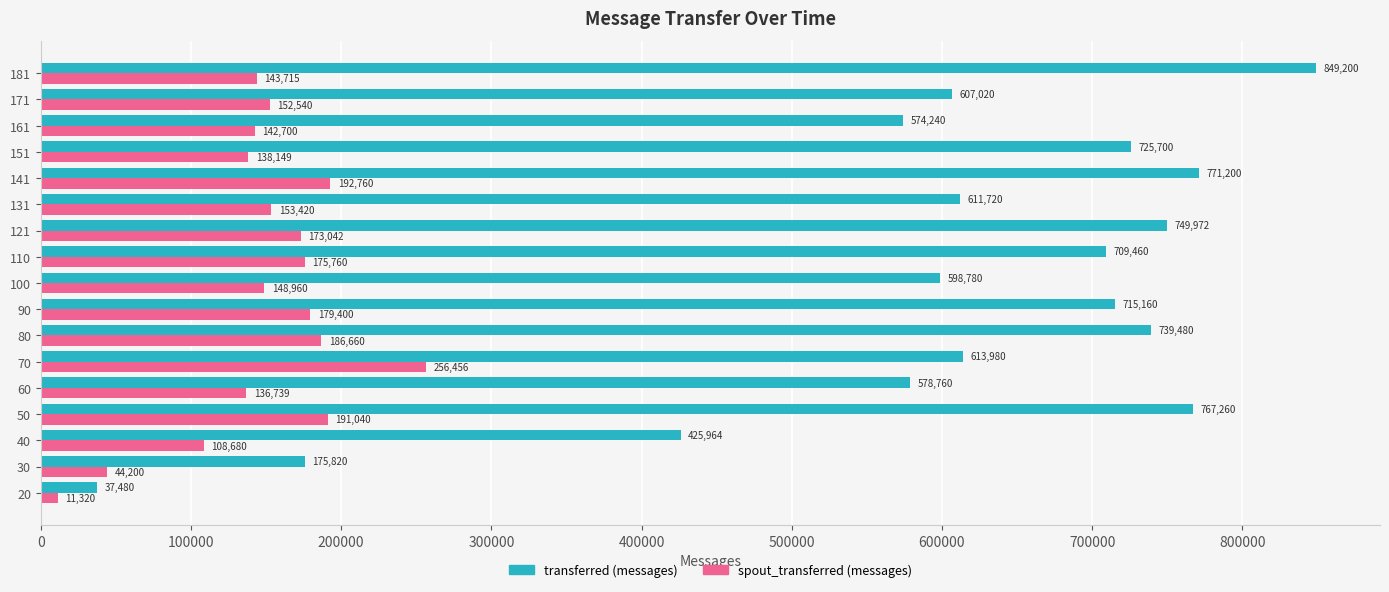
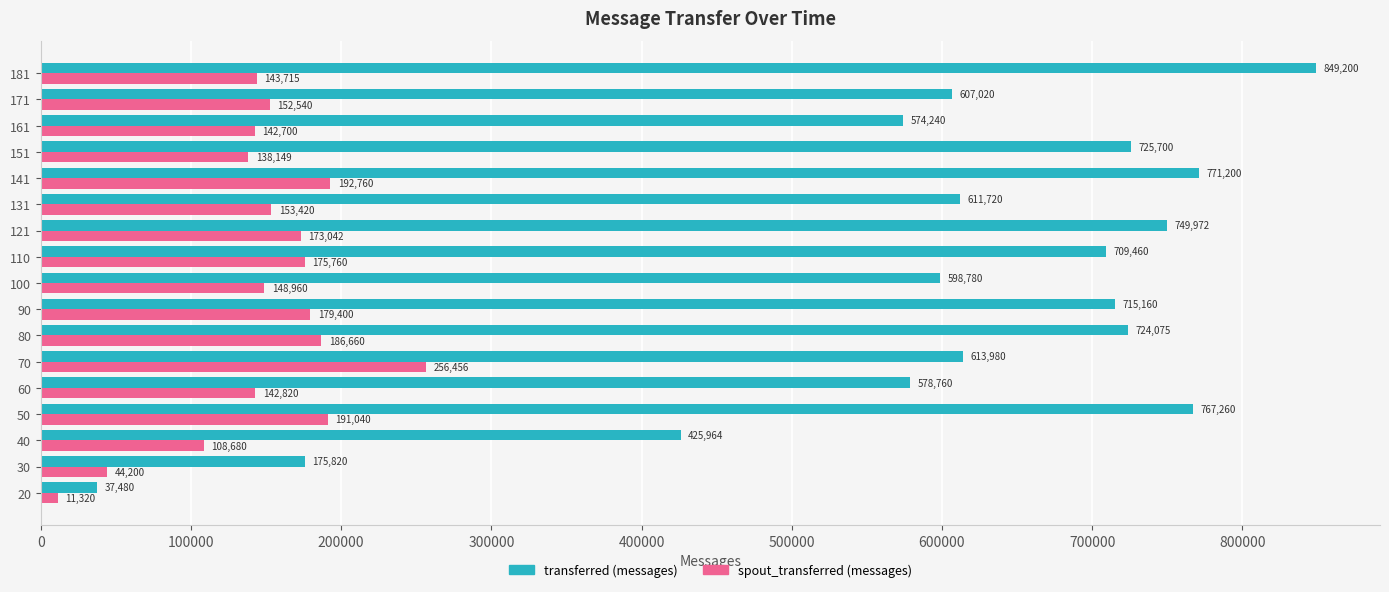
transferred (messages), 80: 739,480 -> 724,075
spout_transferred (messages), 60: 136,739 -> 142,820
